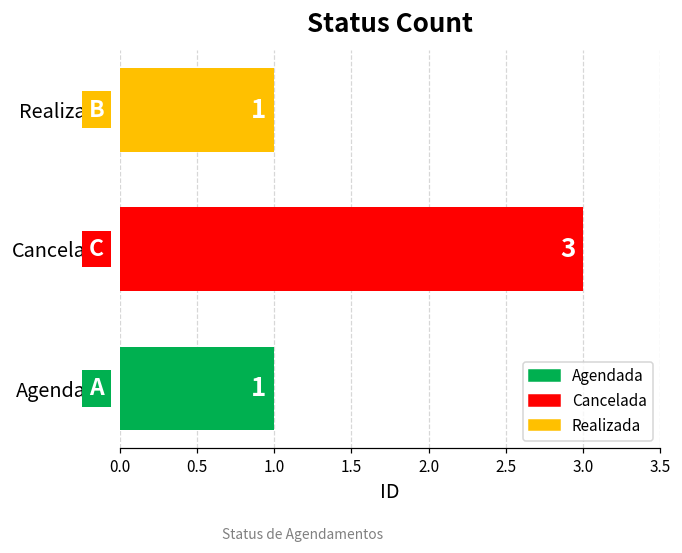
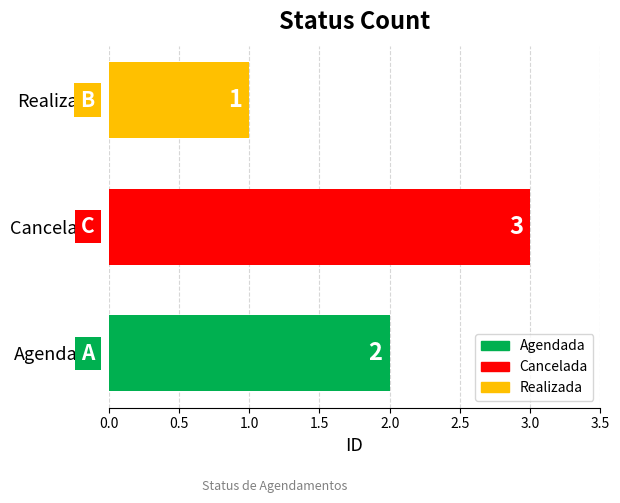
Agendada: 1 -> 2
